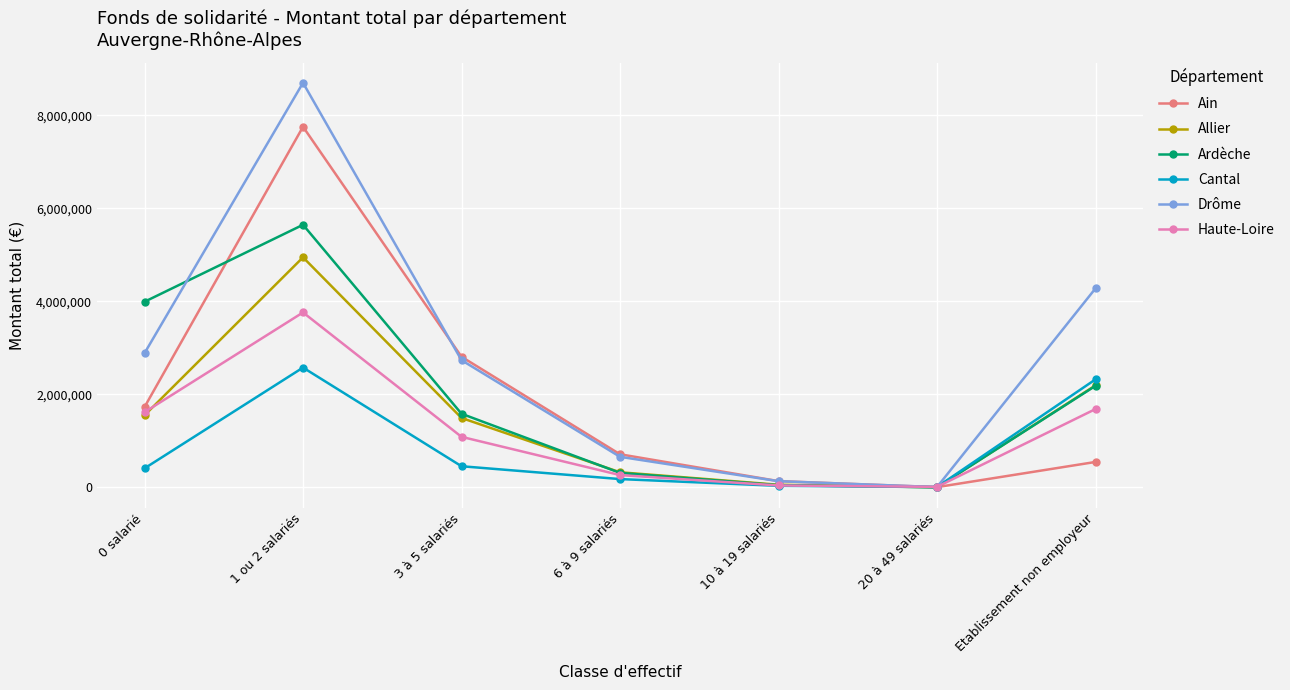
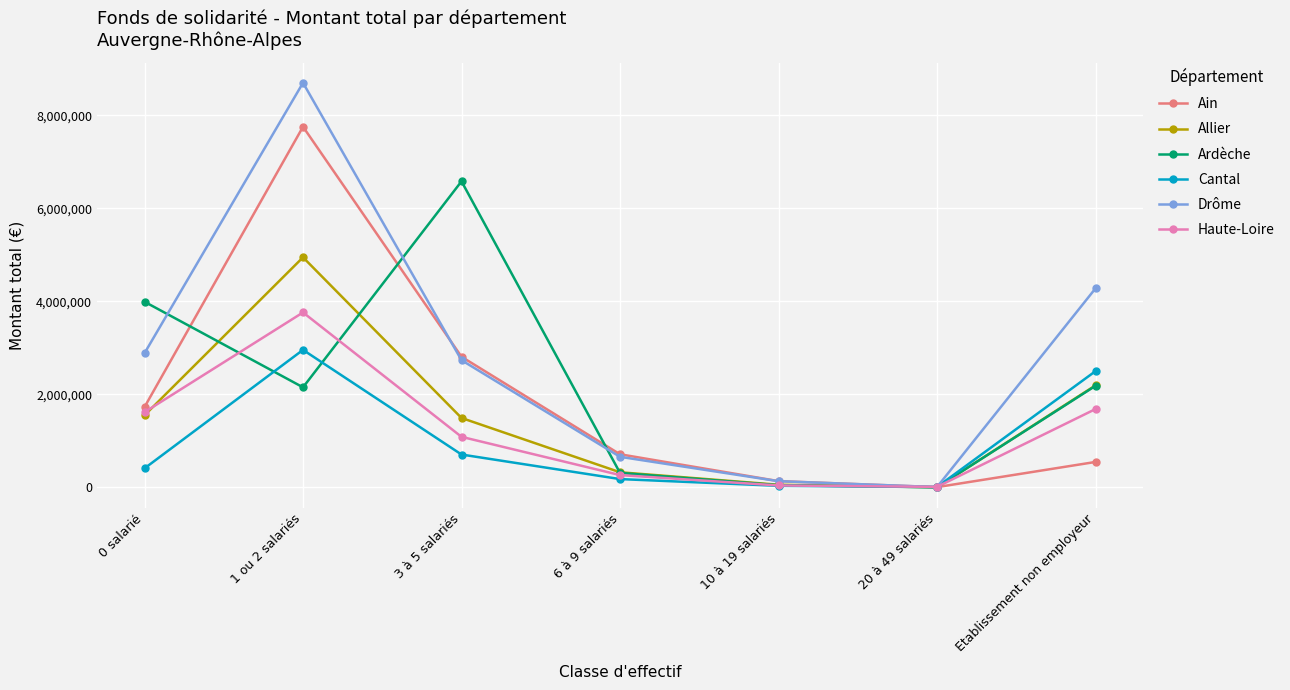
Ardèche, 1 ou 2 salariés: 5,600,000 -> 2,200,000
Cantal, 1 ou 2 salariés: 2,600,000 -> 3,000,000
Ardèche, 3 à 5 salariés: 1,600,000 -> 6,600,000
Cantal, 3 à 5 salariés: 500,000 -> 700,000
Cantal, Etablissement non employeur: 2,300,000 -> 2,500,000
